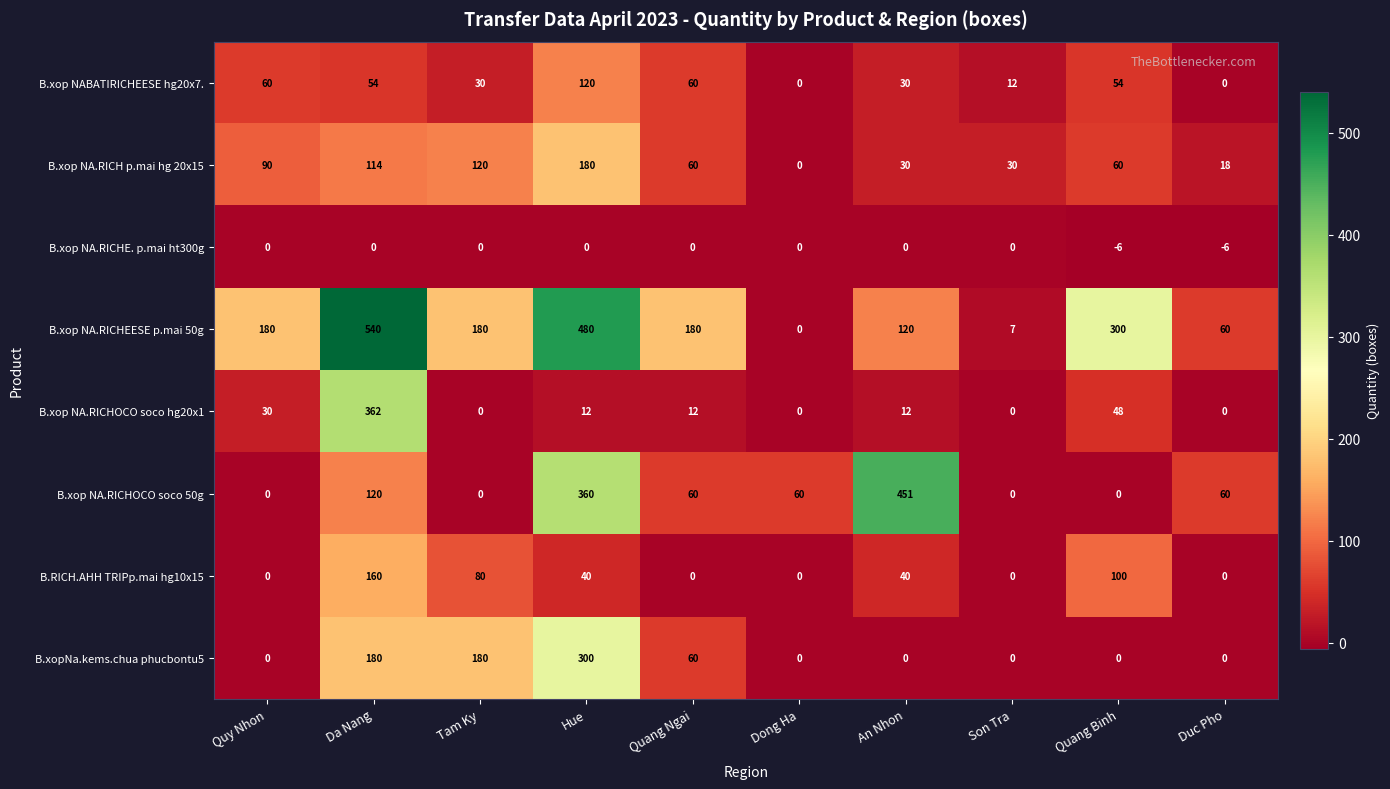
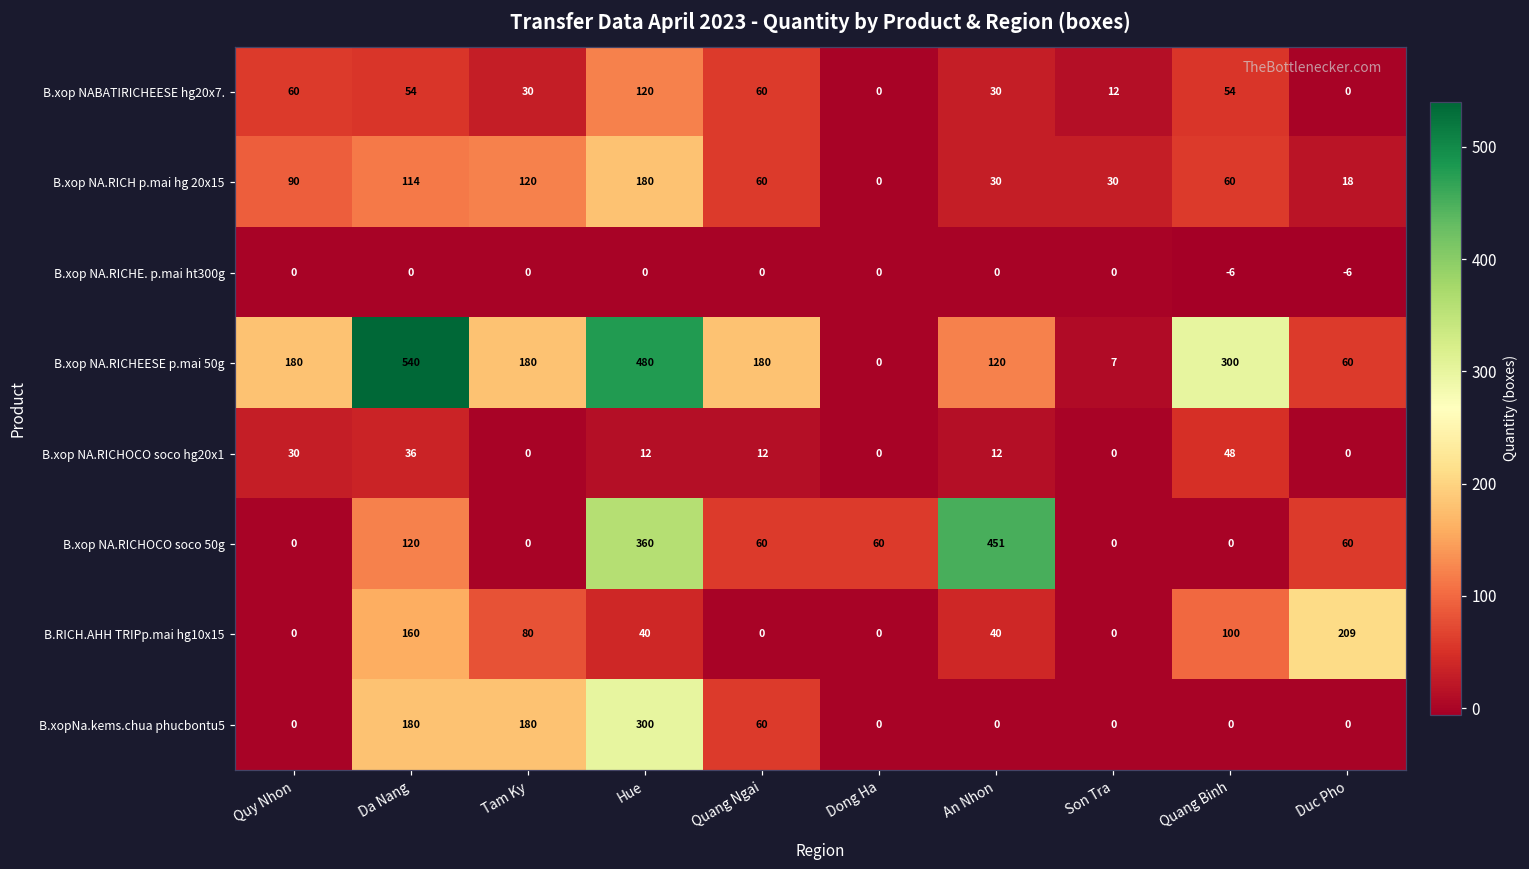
B.xop NA.RICHOCO soco hg20x1, Da Nang: 362 -> 36
B.RICH.AHH TRIPp.mai hg10x15, Duc Pho: 0 -> 209
